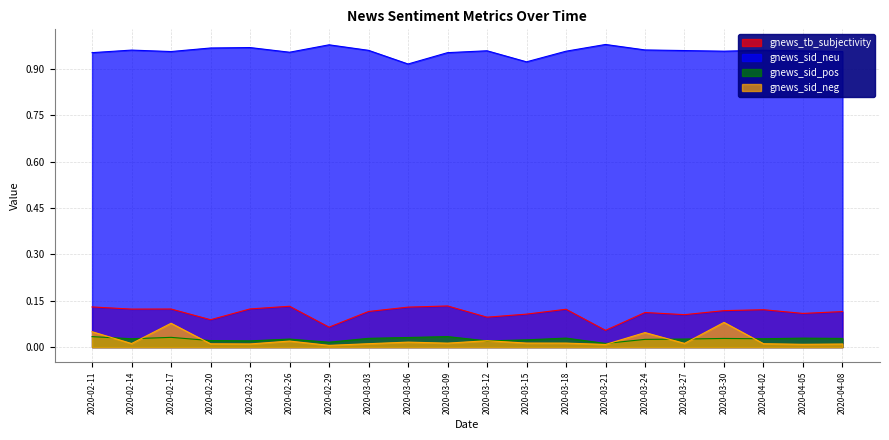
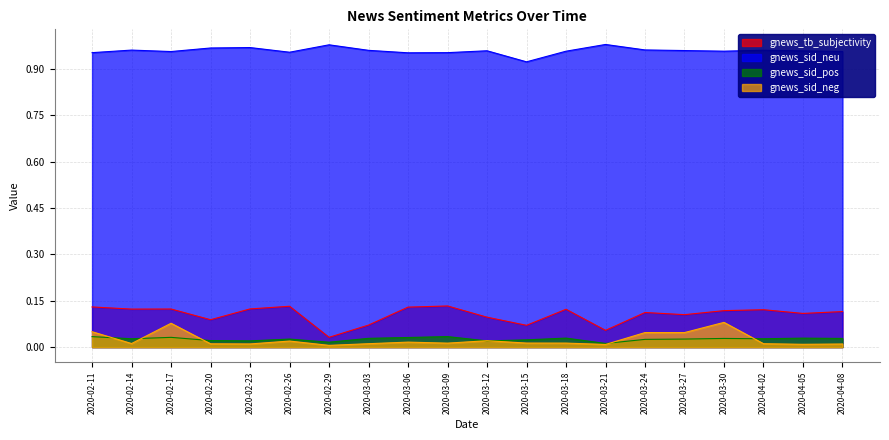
gnews_tb_subjectivity, 2020-02-29: 0.06 -> 0.03
gnews_tb_subjectivity, 2020-03-03: 0.12 -> 0.07
gnews_sid_neu, 2020-03-06: 0.92 -> 0.95
gnews_tb_subjectivity, 2020-03-15: 0.11 -> 0.07
gnews_sid_neg, 2020-03-27: 0.01 -> 0.05
